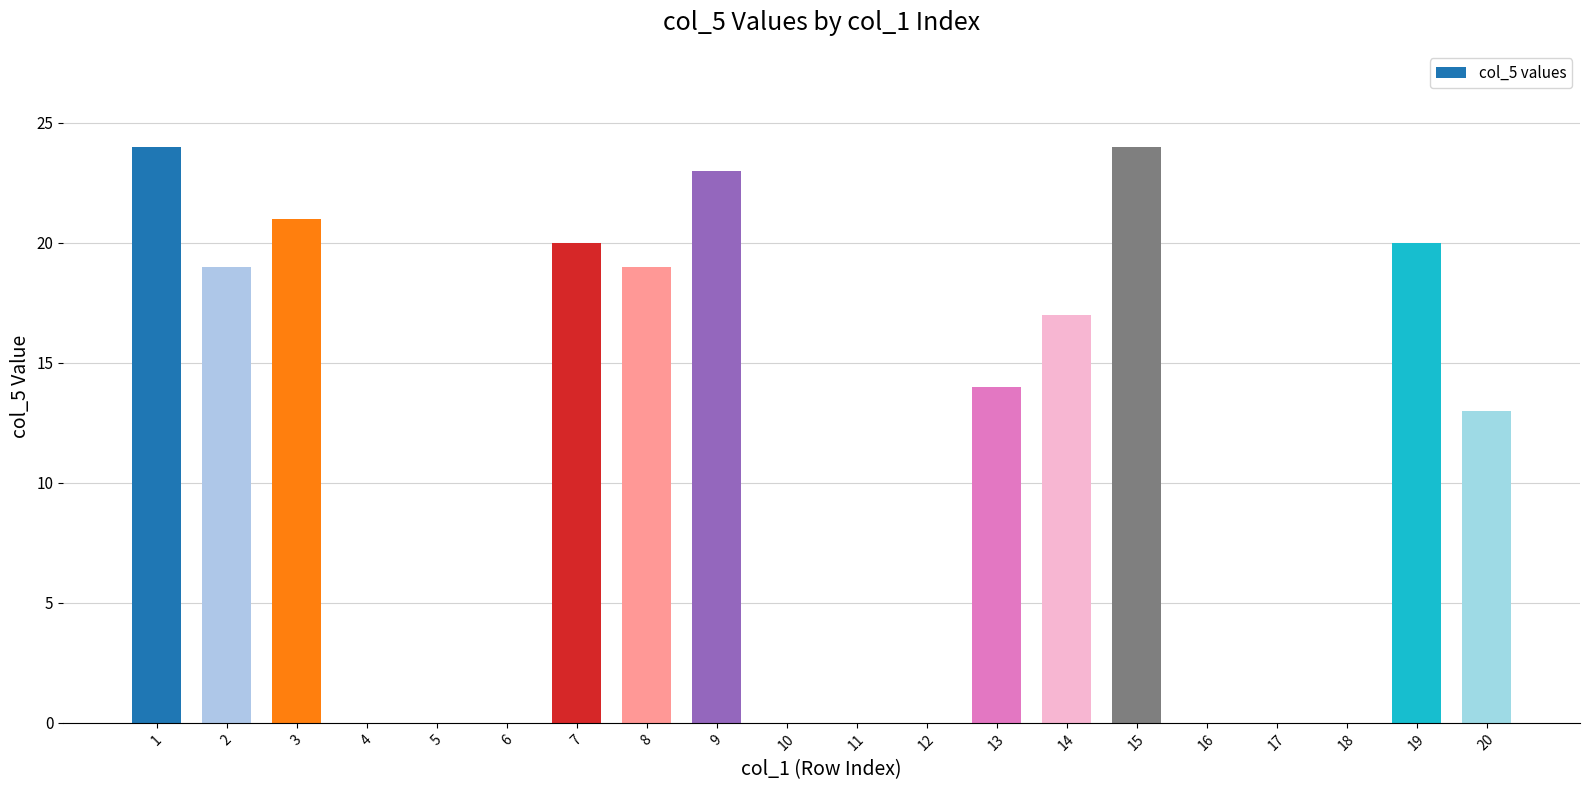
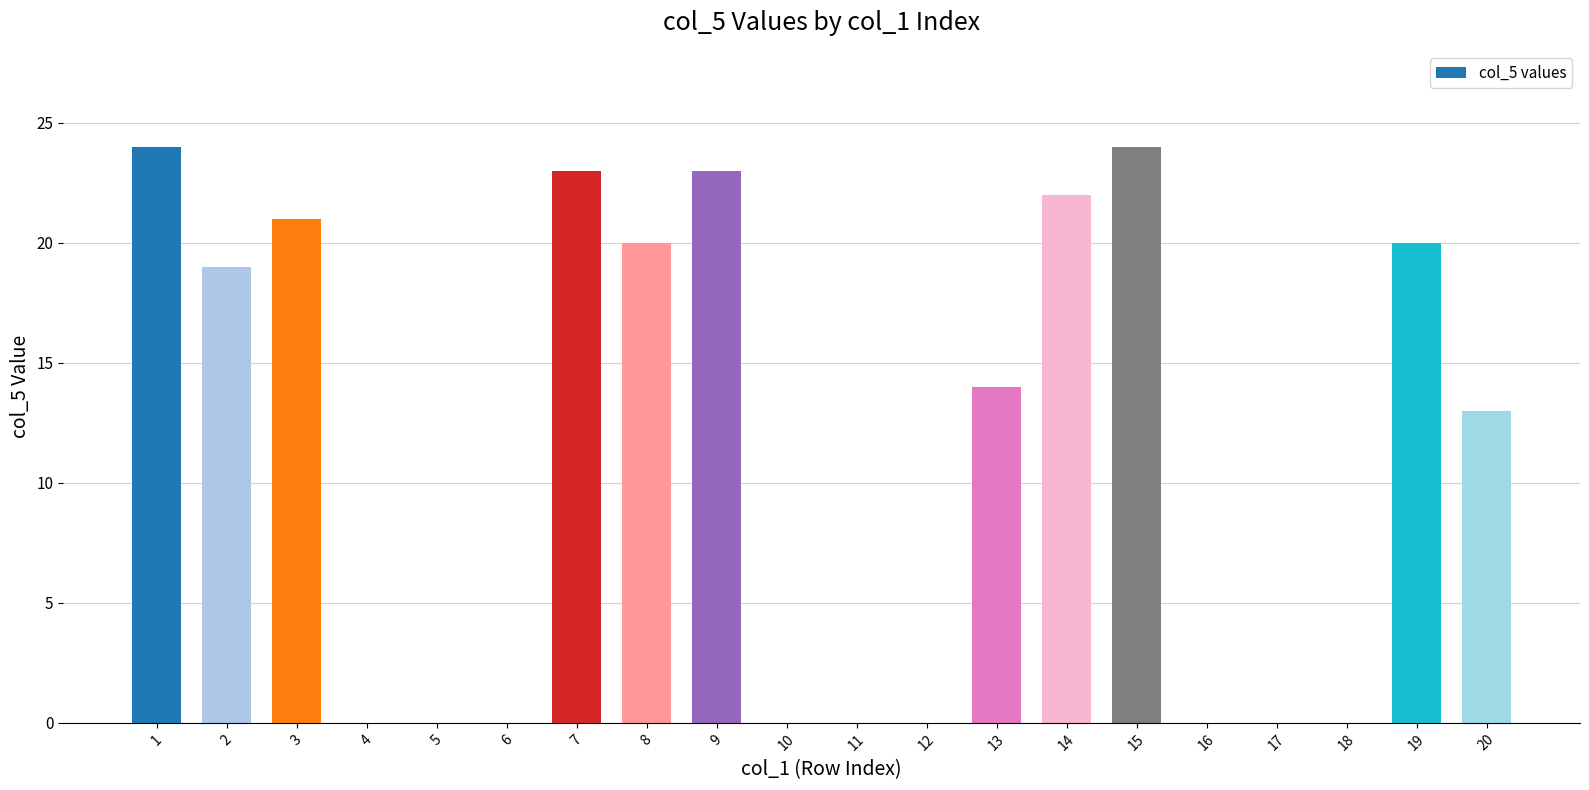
7: 20 -> 23
8: 19 -> 20
14: 17 -> 22
